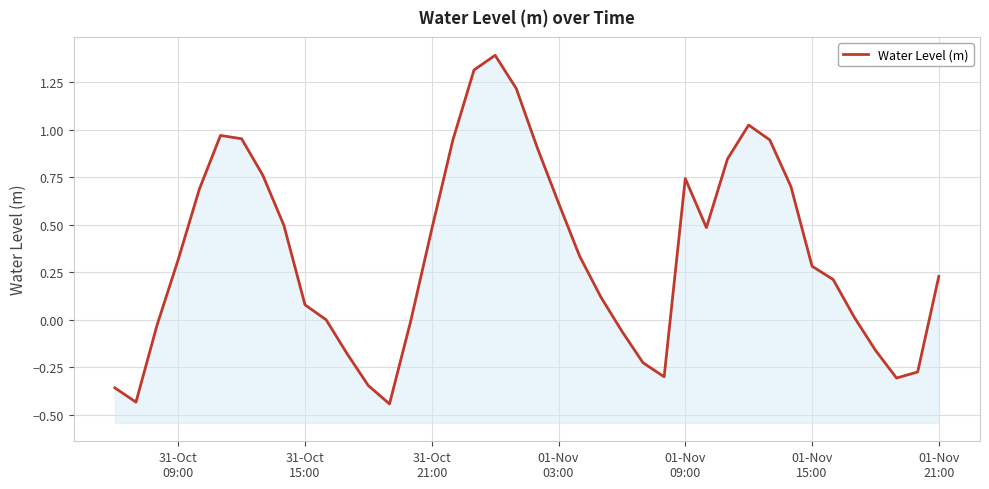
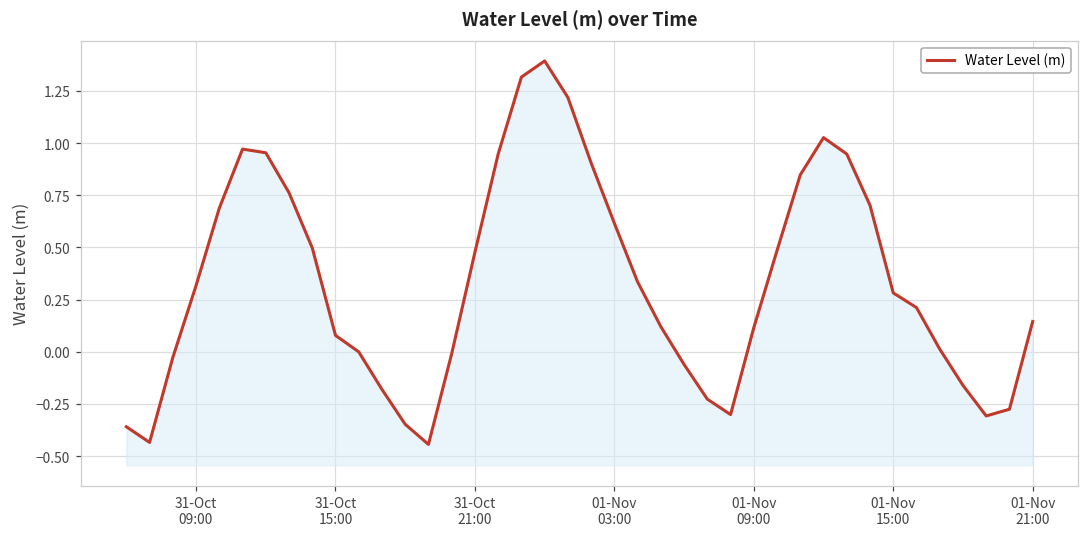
01-Nov 09:00: 0.74 -> 0.12
01-Nov 21:00: 0.23 -> 0.15
